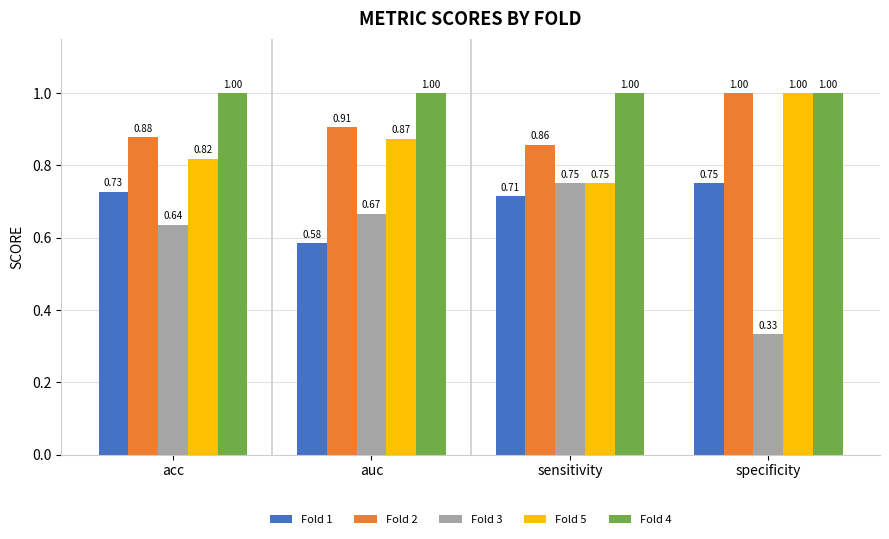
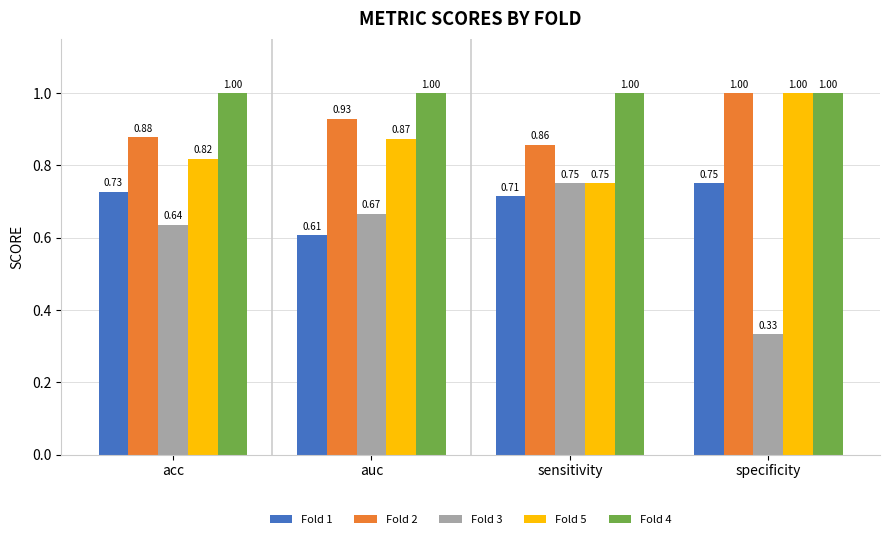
Fold 1, auc: 0.58 -> 0.61
Fold 2, auc: 0.91 -> 0.93
